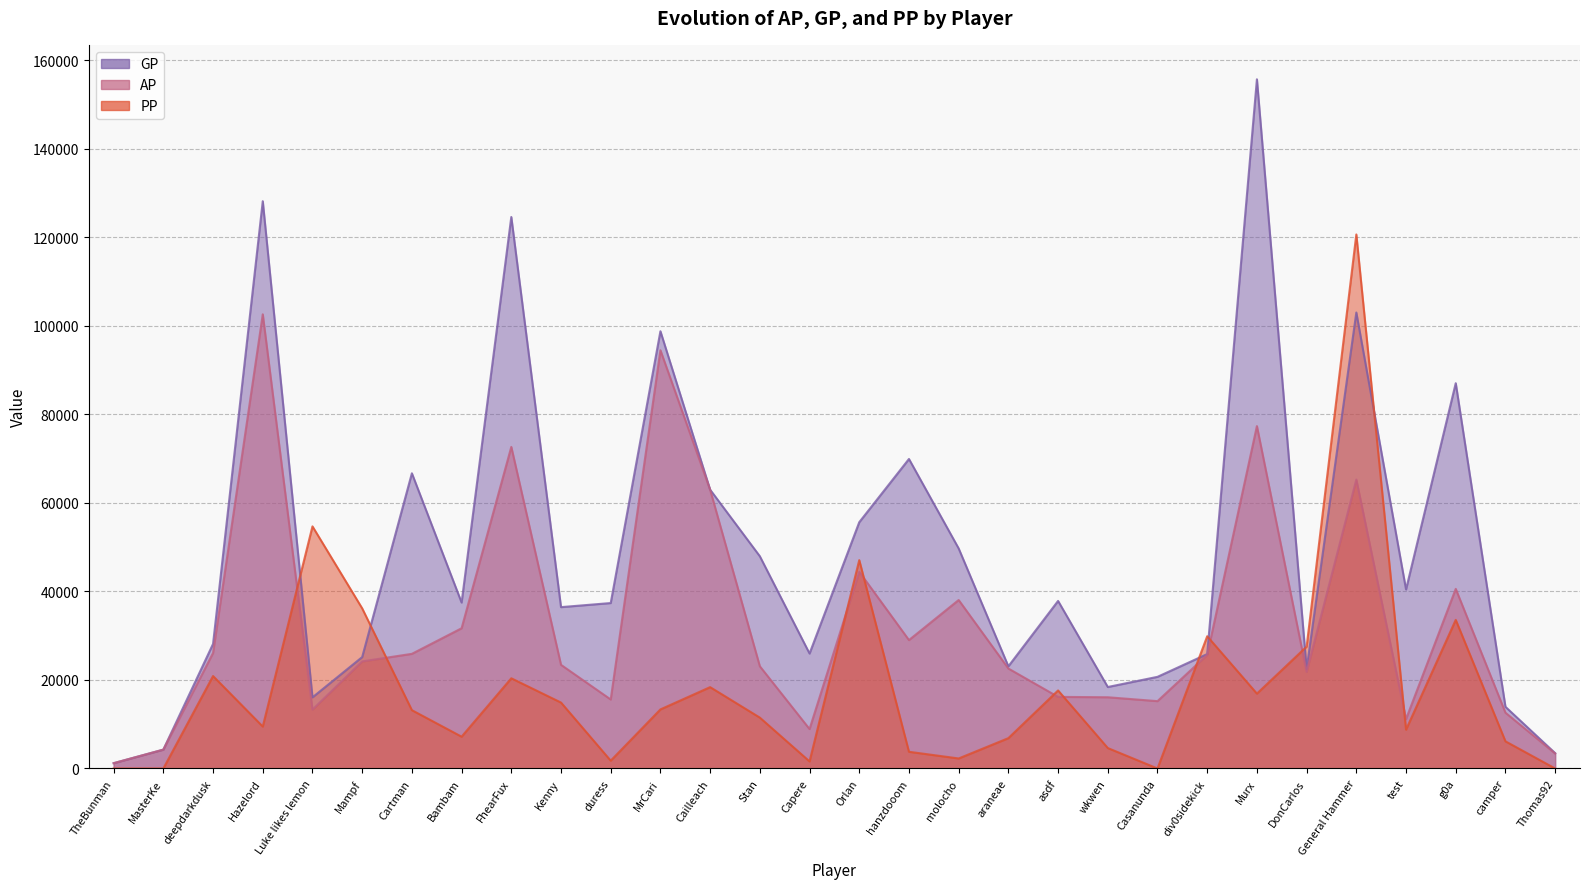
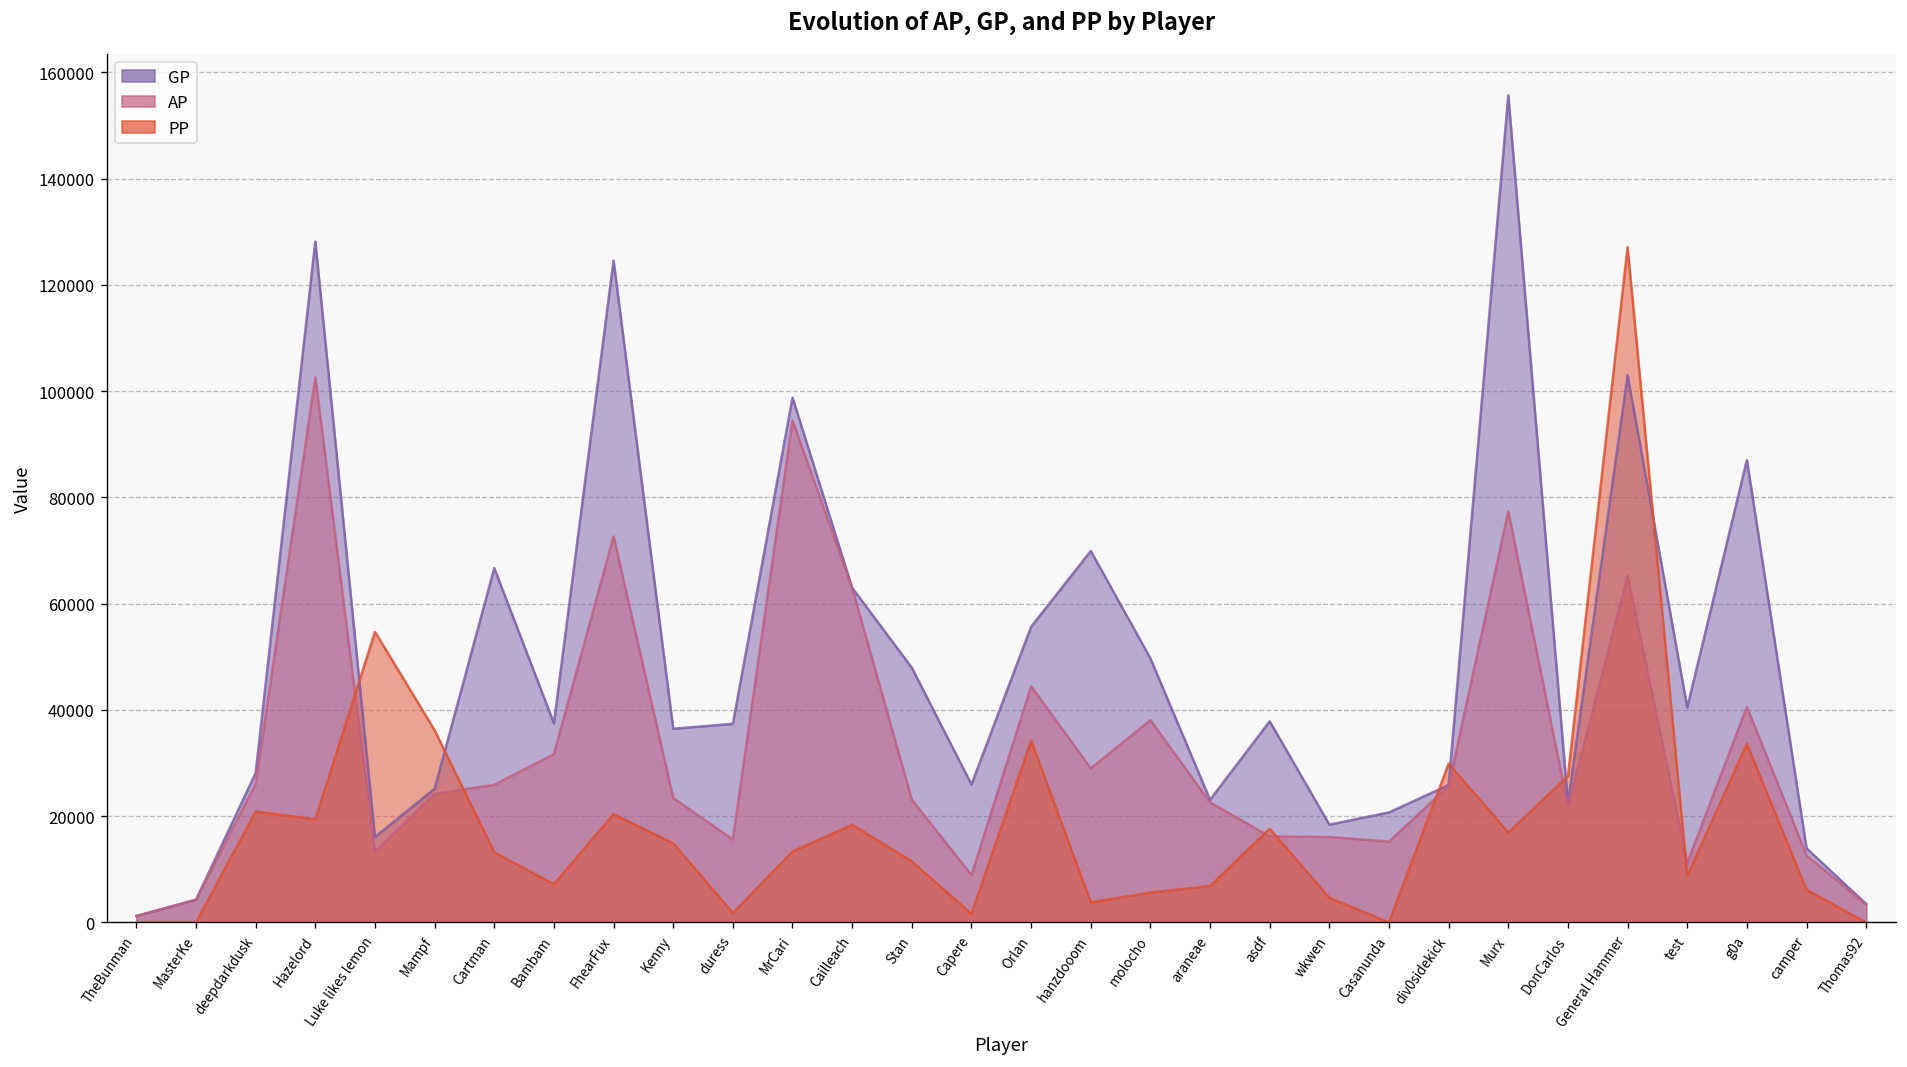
PP, Hazelord: 9000 -> 19000
PP, Orlan: 47000 -> 34000
PP, molocho: 2000 -> 6000
PP, General Hammer: 121000 -> 127000
